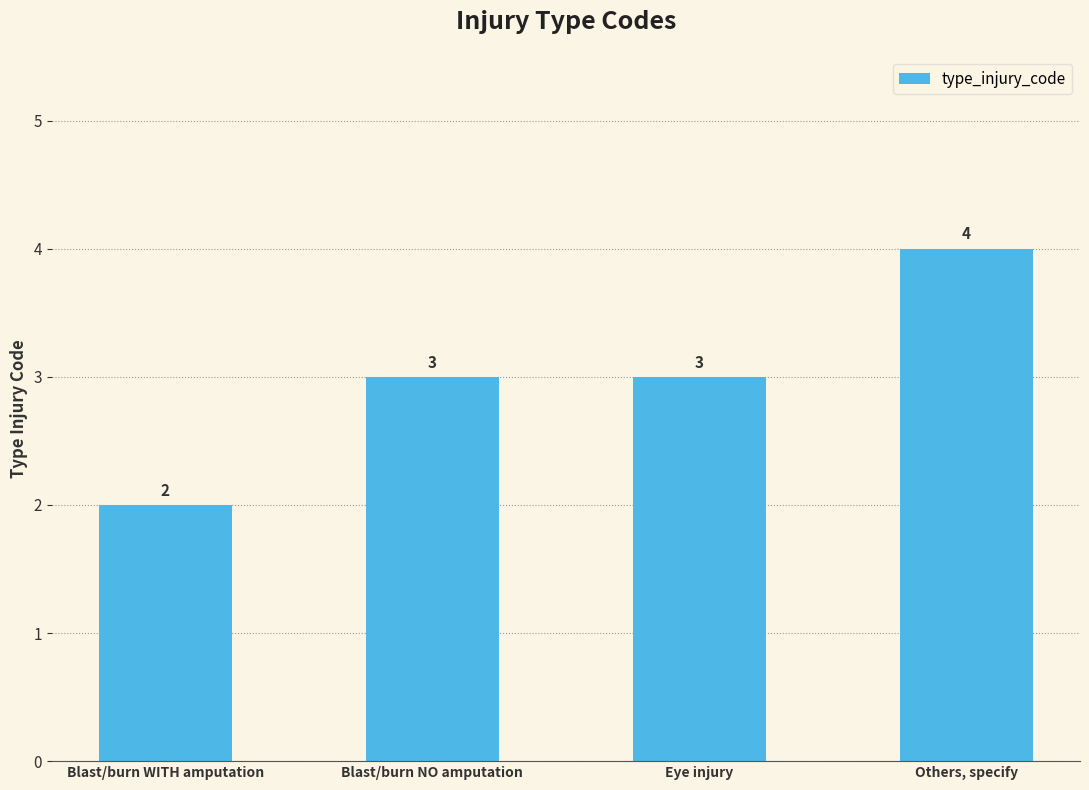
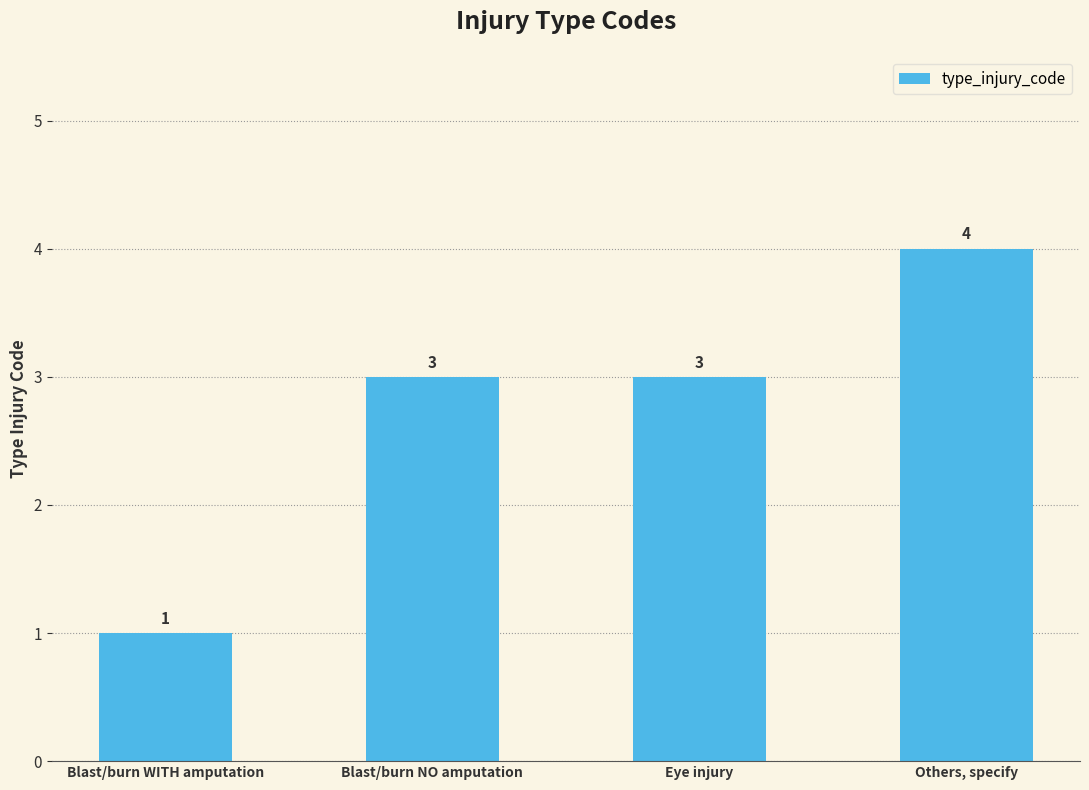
Blast/burn WITH amputation: 2 -> 1
